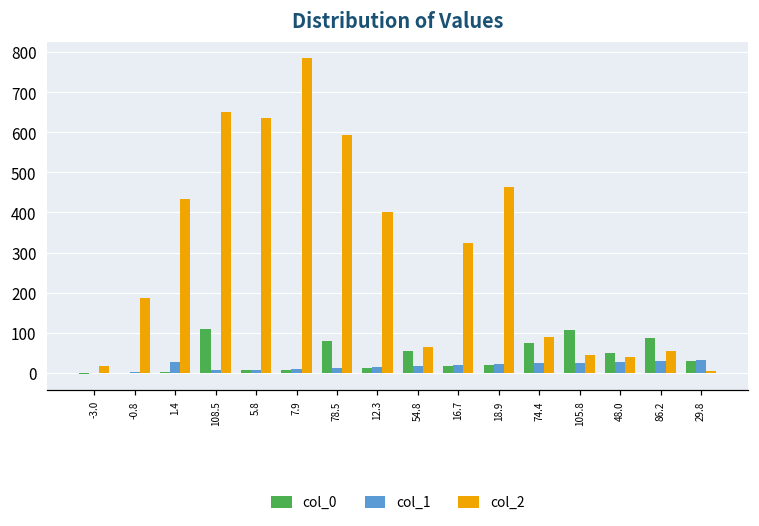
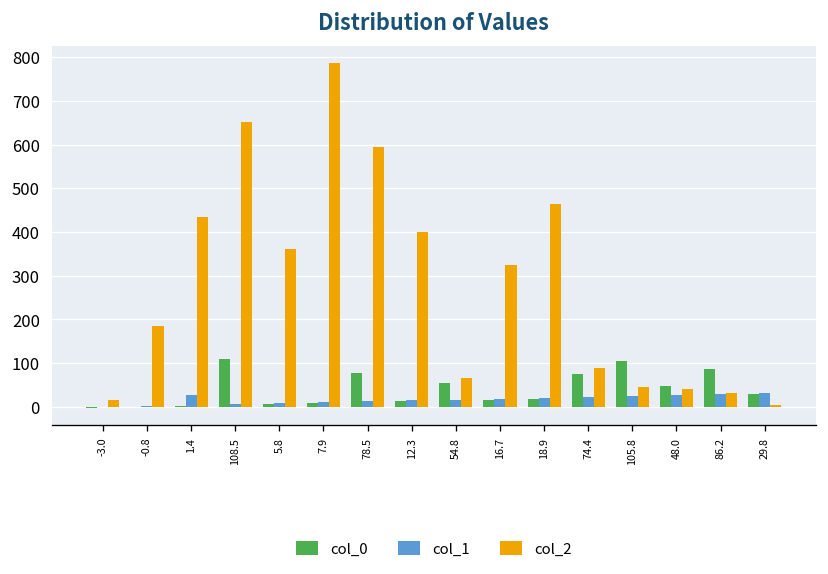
col_2, 5.8: 640 -> 360
col_2, 86.2: 50 -> 30
